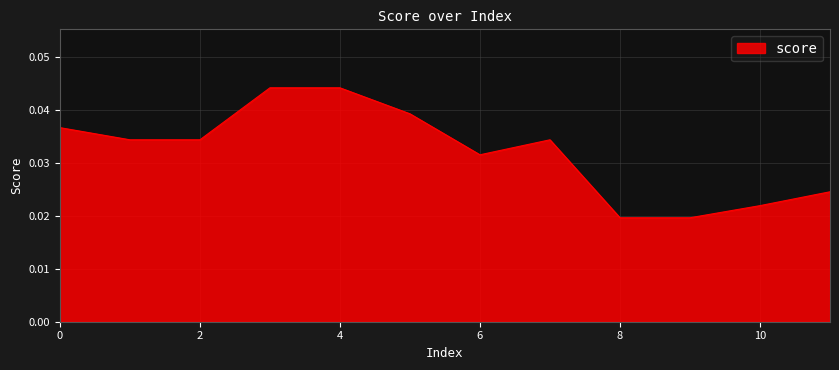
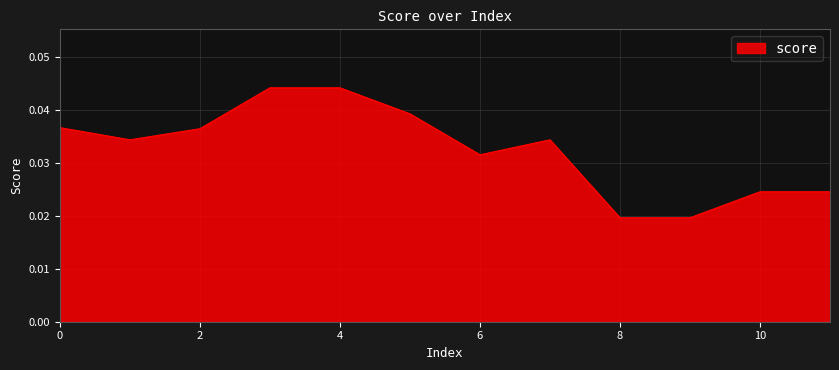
2: 0.034 -> 0.036
10: 0.022 -> 0.025
